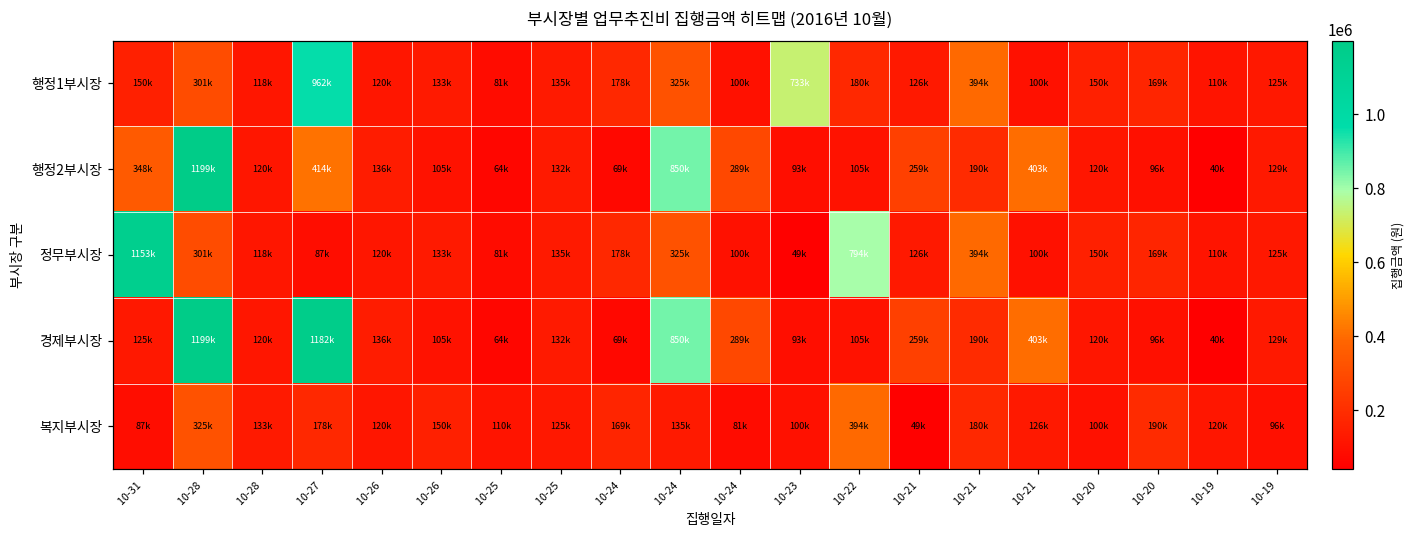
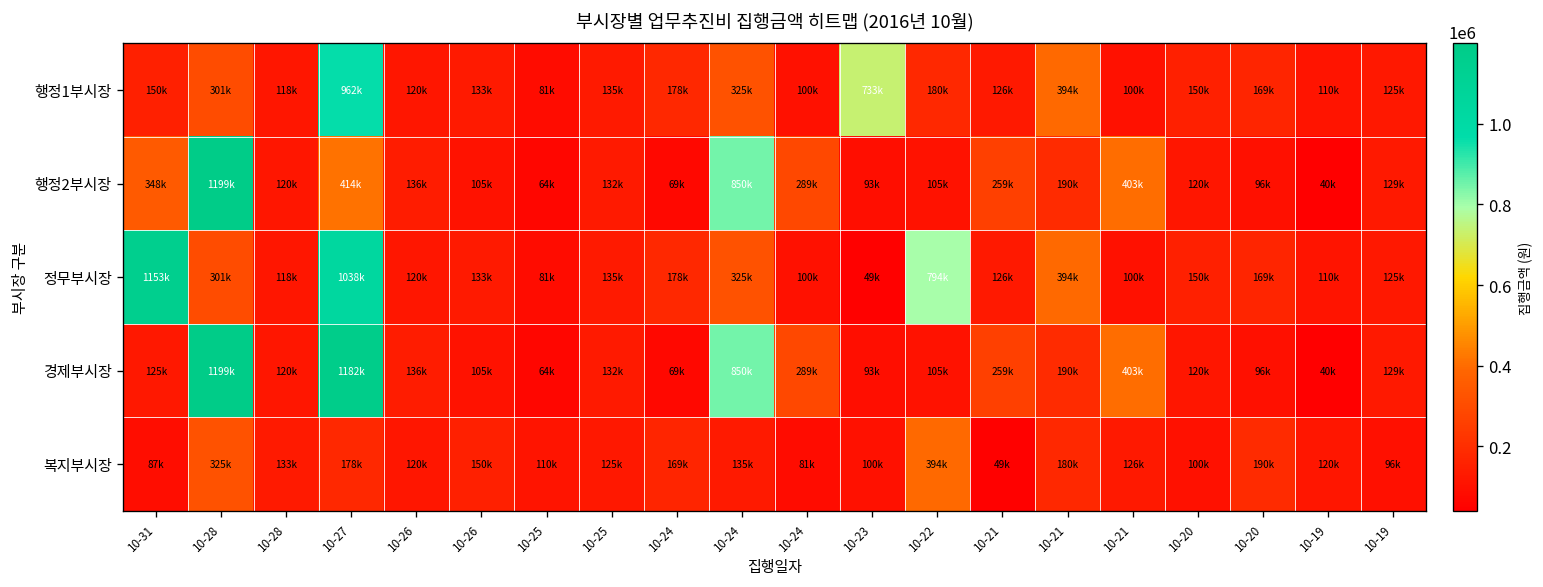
정무부시장, 10-27: 87k -> 1038k
